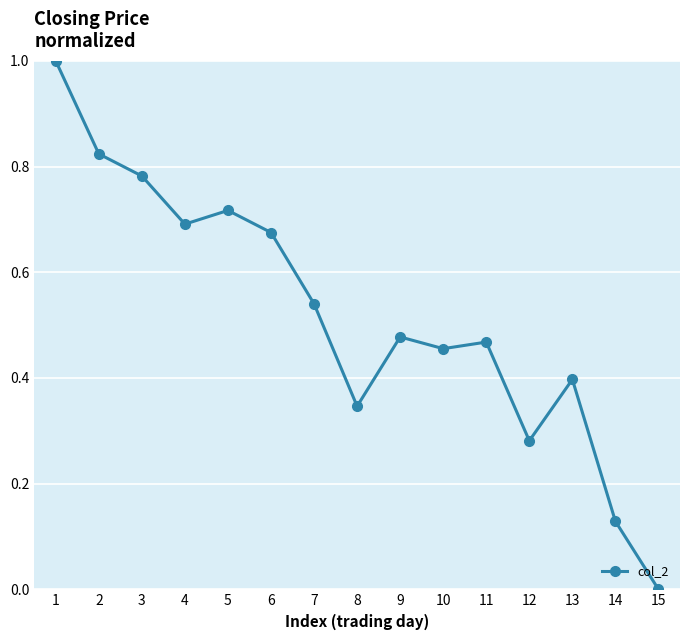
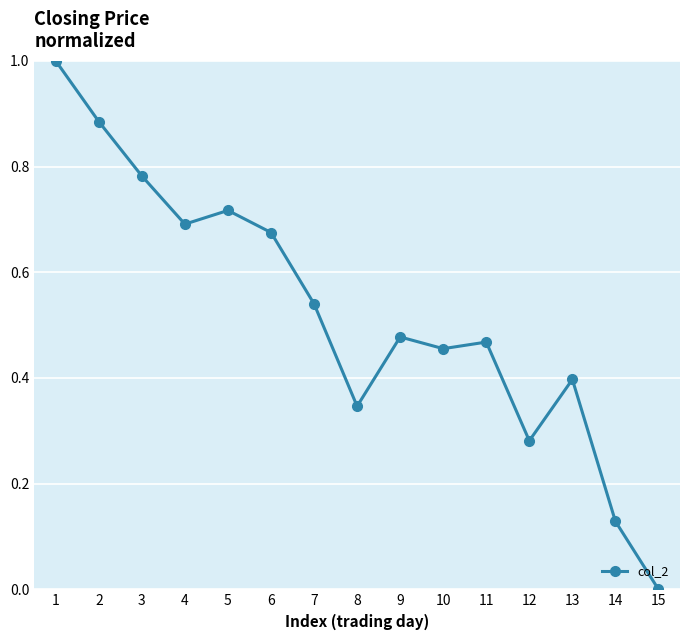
2: 0.82 -> 0.89
